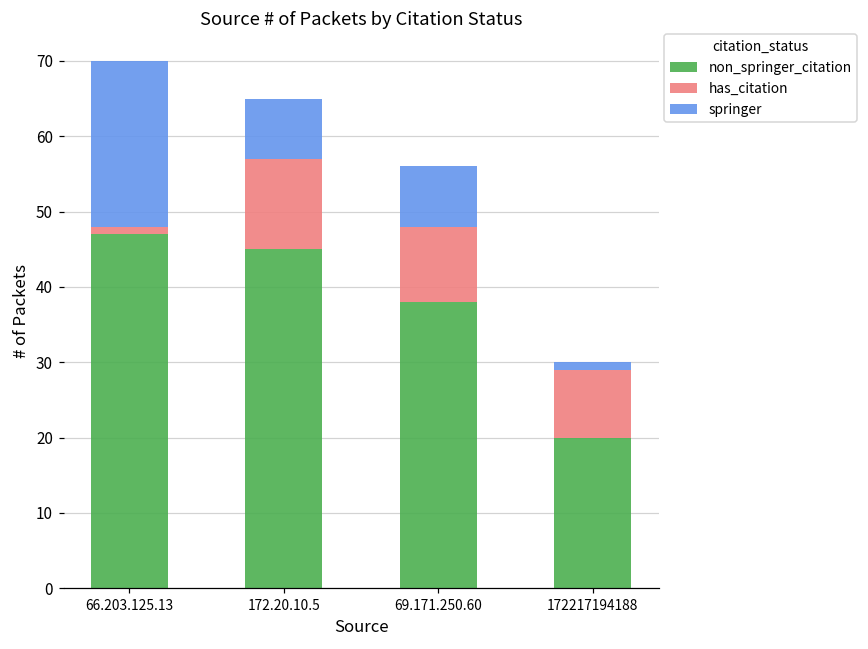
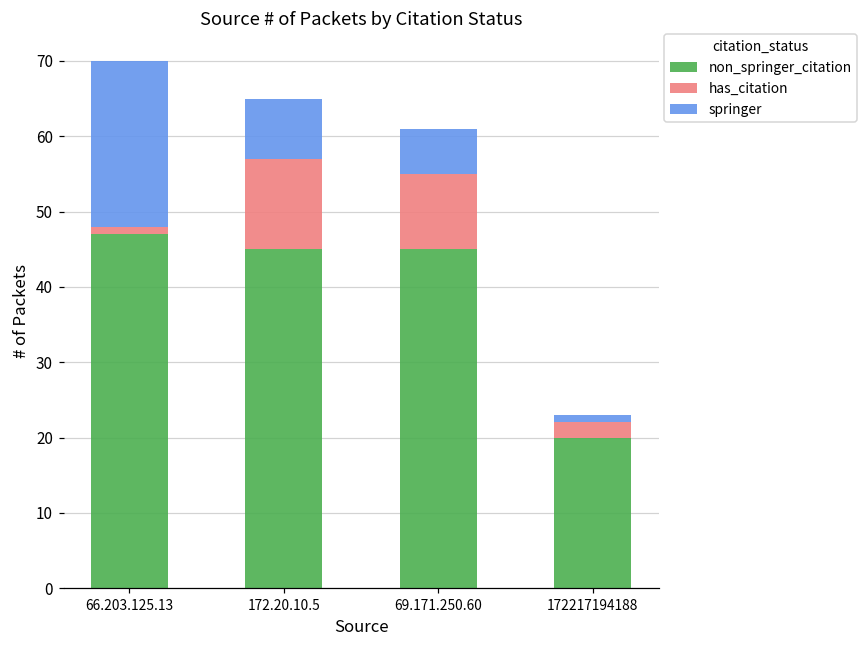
non_springer_citation, 69.171.250.60: 38 -> 45
springer, 69.171.250.60: 8 -> 6
has_citation, 172217194188: 9 -> 2
